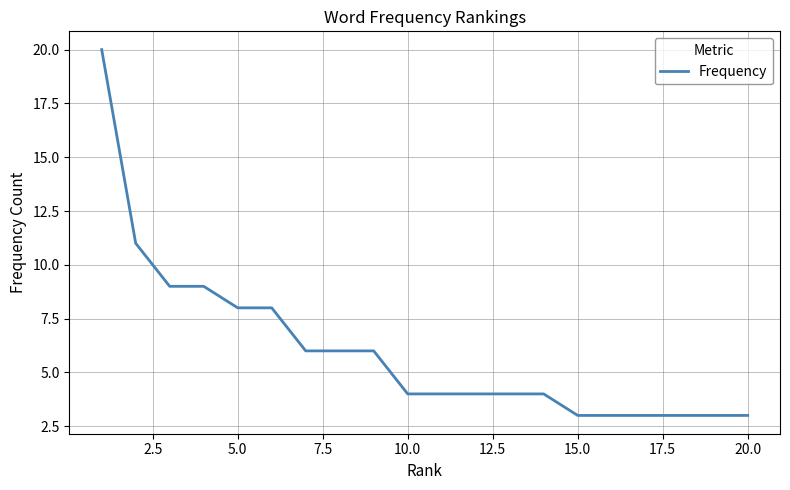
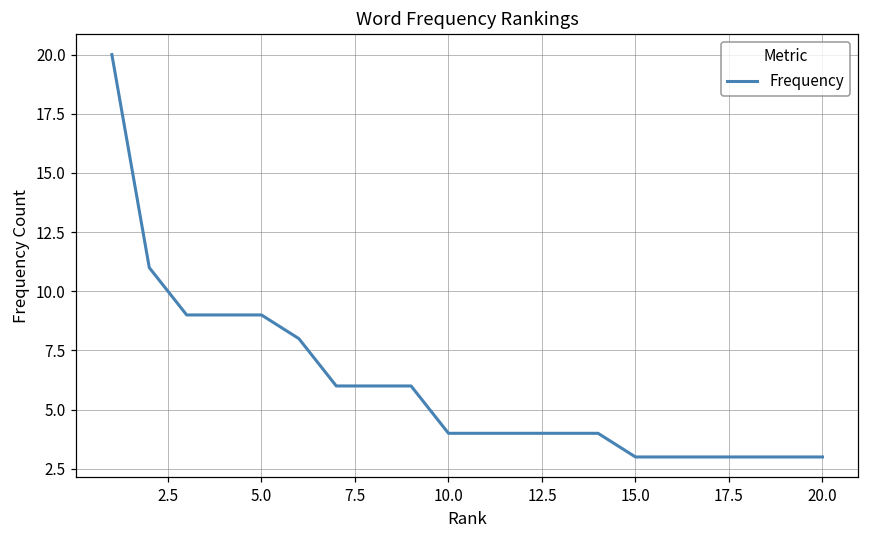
5.0: 8 -> 9
